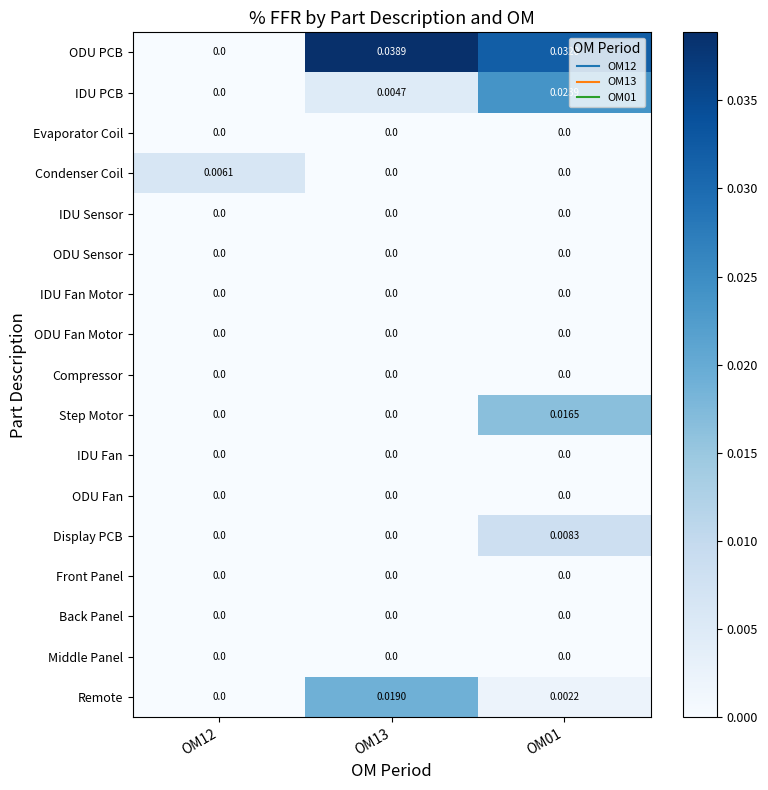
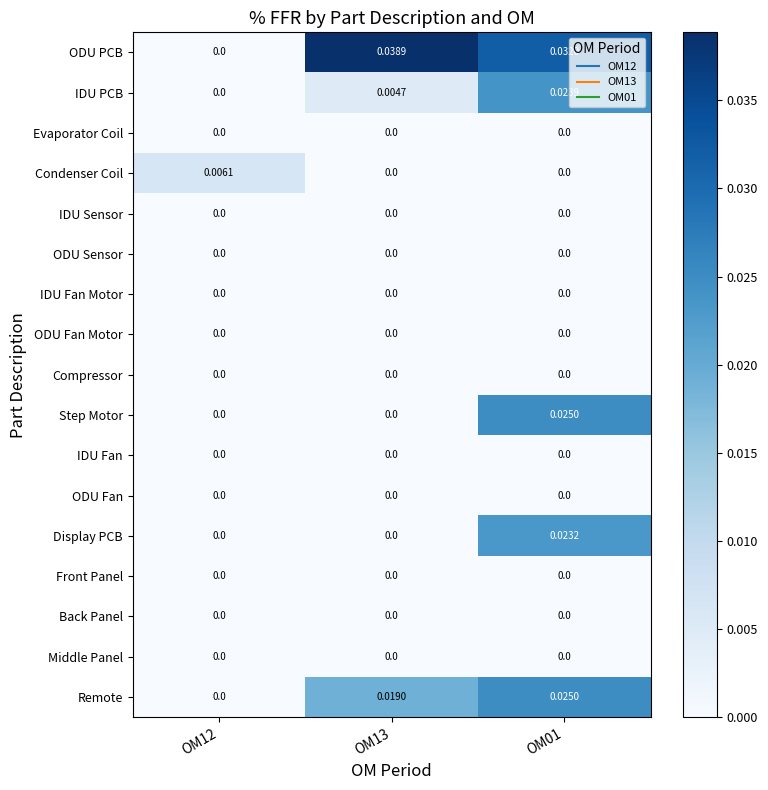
Step Motor, OM01: 0.0165 -> 0.0250
Display PCB, OM01: 0.0083 -> 0.0232
Remote, OM01: 0.0022 -> 0.0250
